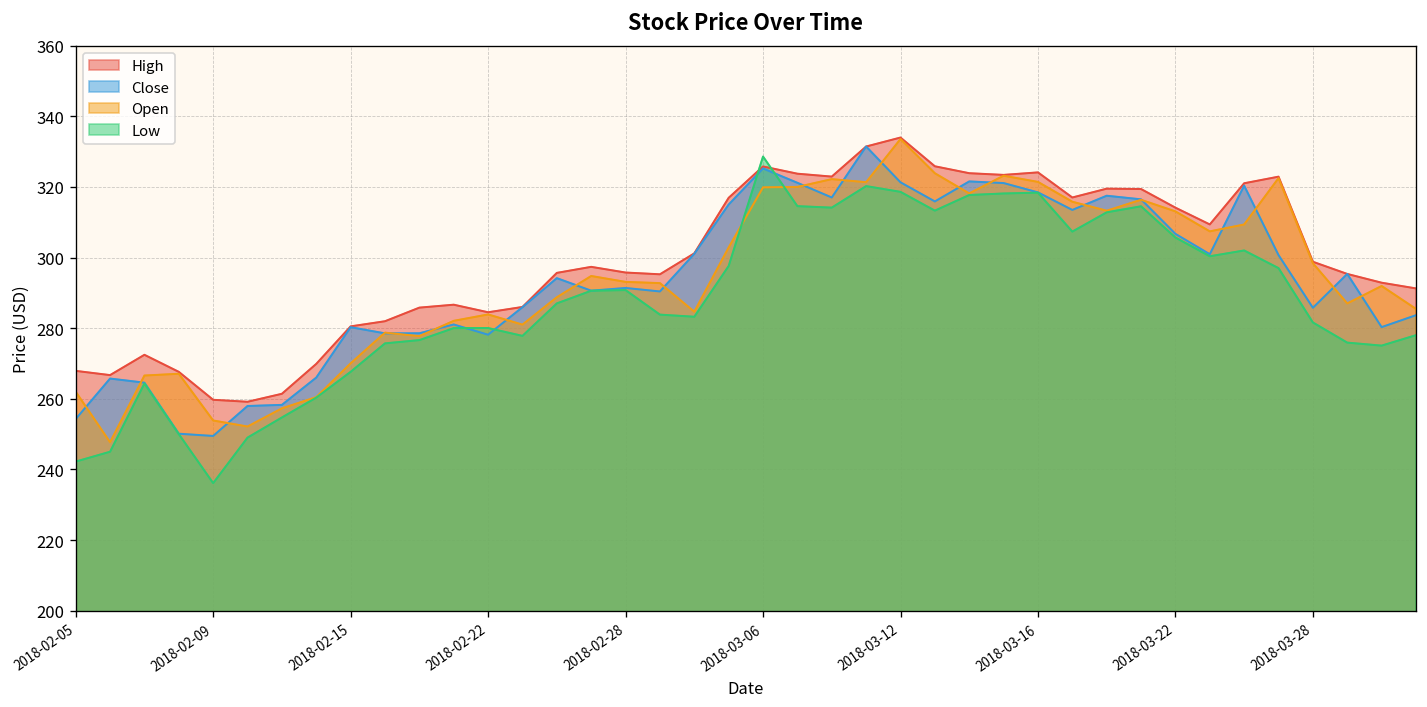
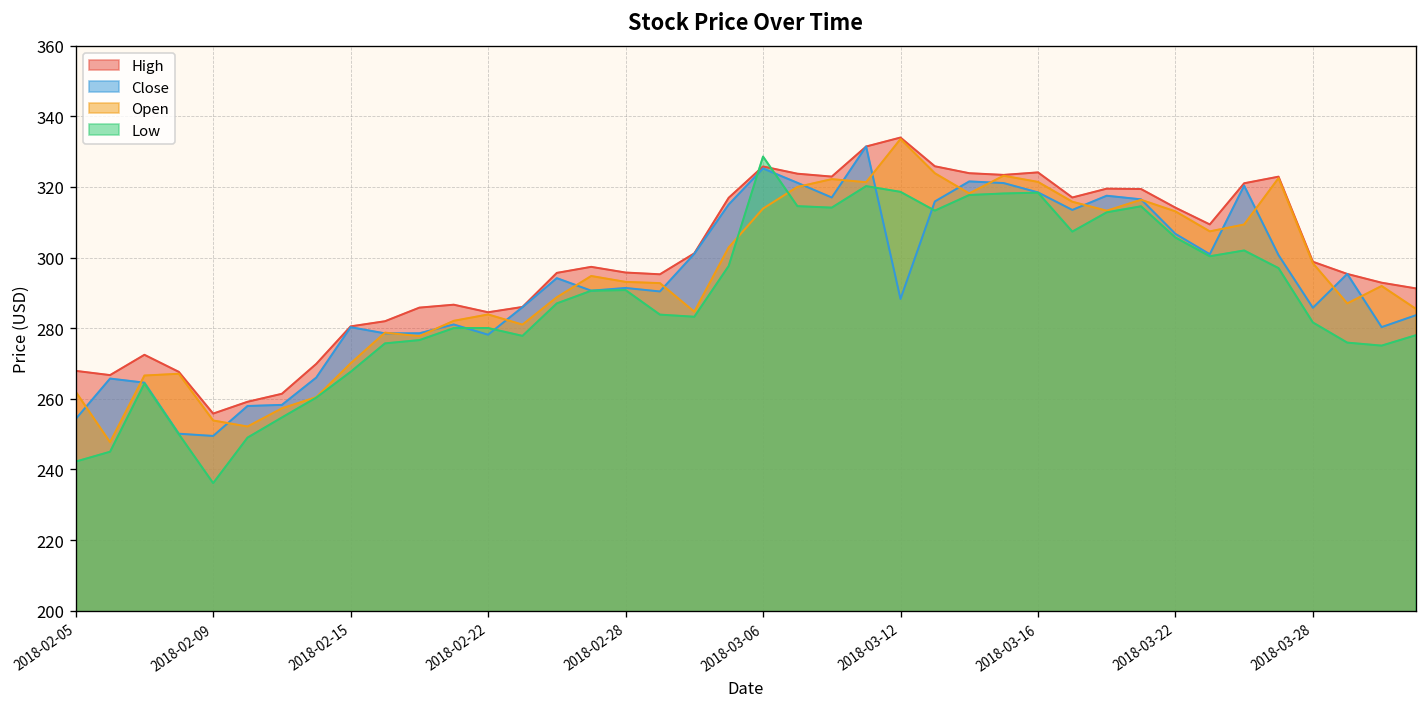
High, 2018-02-09: 260 -> 256
Open, 2018-03-06: 320 -> 314
Close, 2018-03-12: 321 -> 288
